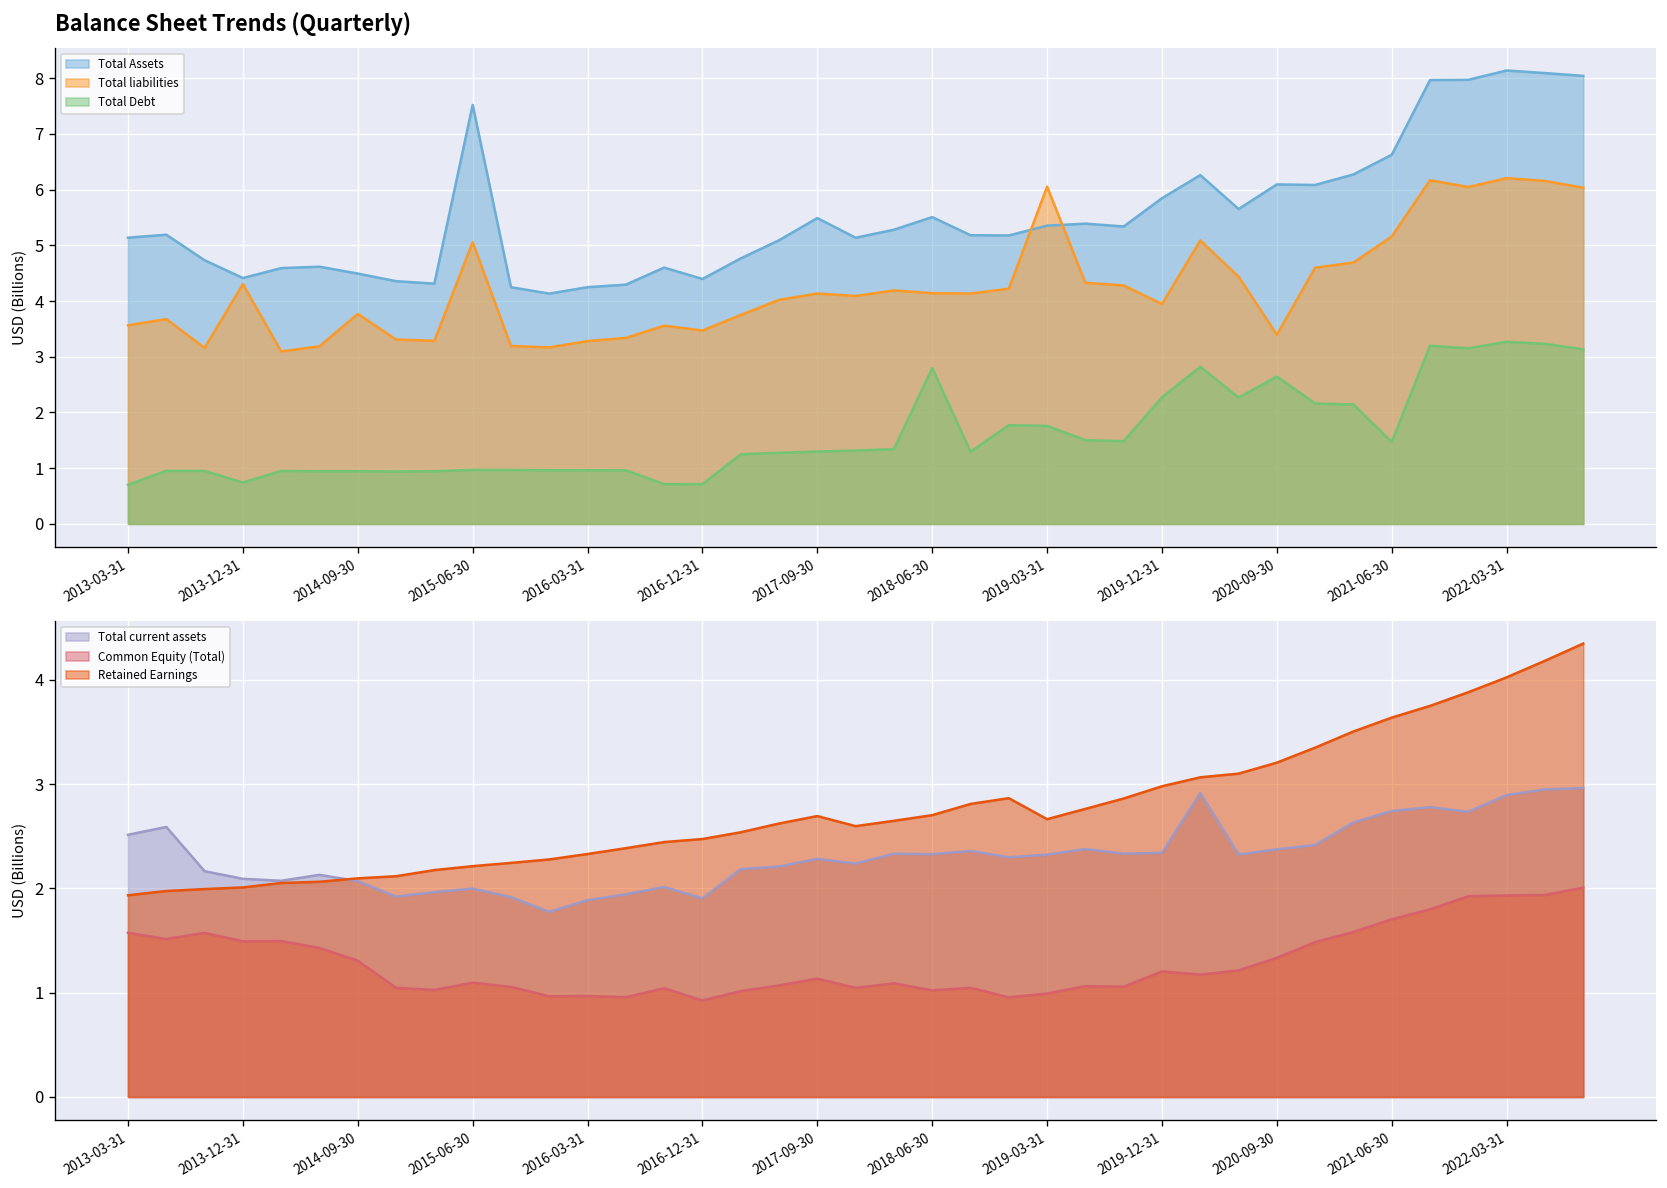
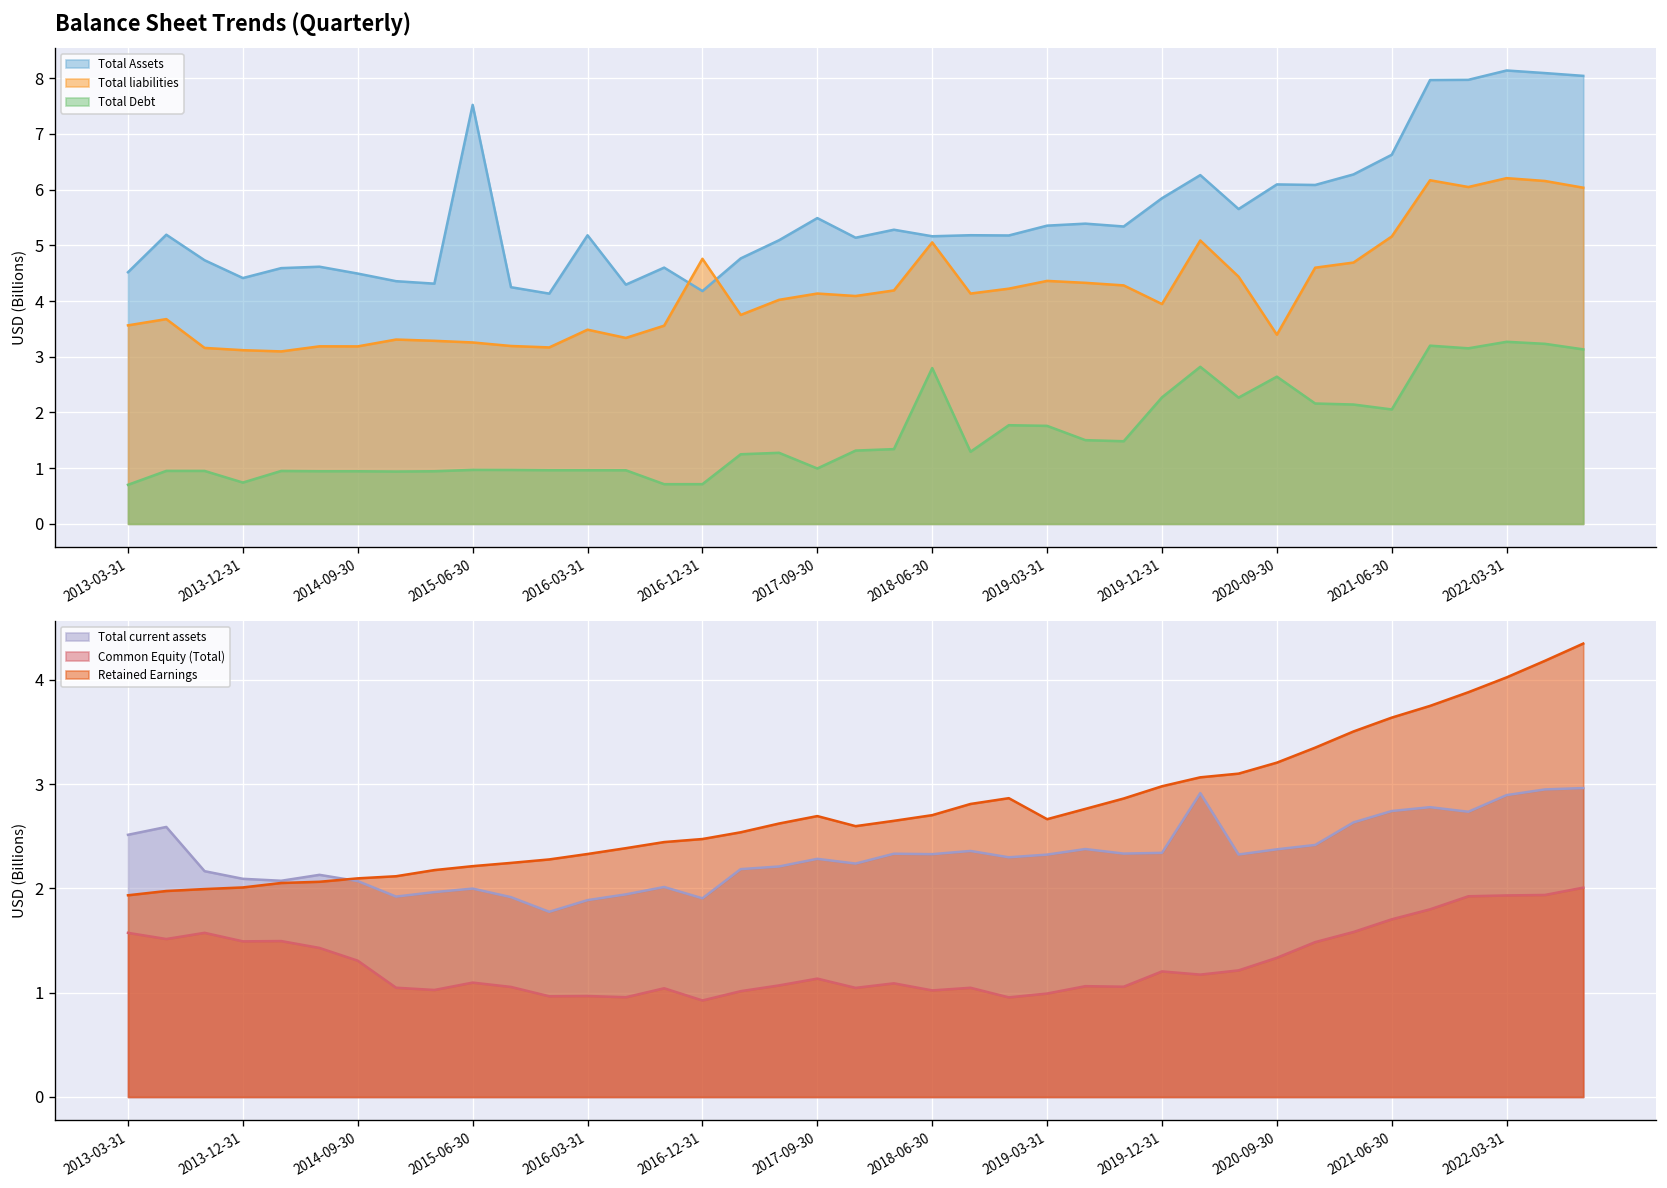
Balance Sheet Trends (Quarterly), Total Assets, 2013-03-31: 5.1 -> 4.5
Balance Sheet Trends (Quarterly), Total liabilities, 2013-12-31: 4.3 -> 3.1
Balance Sheet Trends (Quarterly), Total liabilities, 2014-09-30: 3.8 -> 3.2
Balance Sheet Trends (Quarterly), Total liabilities, 2015-06-30: 5.1 -> 3.3
Balance Sheet Trends (Quarterly), Total Assets, 2016-03-31: 4.2 -> 5.2
Balance Sheet Trends (Quarterly), Total liabilities, 2016-03-31: 3.3 -> 3.5
Balance Sheet Trends (Quarterly), Total Assets, 2016-12-31: 4.4 -> 4.2
Balance Sheet Trends (Quarterly), Total liabilities, 2016-12-31: 3.5 -> 4.8
Balance Sheet Trends (Quarterly), Total Debt, 2017-09-30: 1.3 -> 1.0
Balance Sheet Trends (Quarterly), Total Assets, 2018-06-30: 5.5 -> 5.2
Balance Sheet Trends (Quarterly), Total liabilities, 2018-06-30: 4.1 -> 5.1
Balance Sheet Trends (Quarterly), Total liabilities, 2019-03-31: 6.1 -> 4.4
Balance Sheet Trends (Quarterly), Total Debt, 2021-06-30: 1.5 -> 2.1
